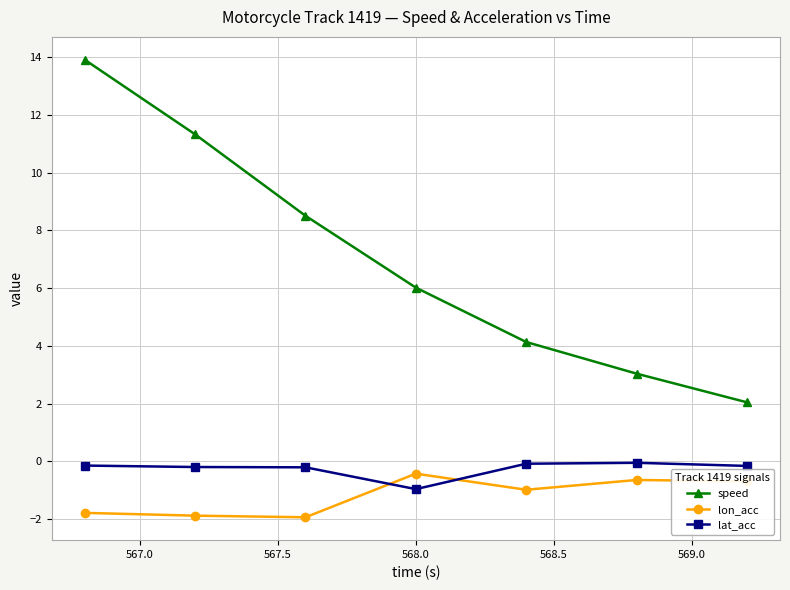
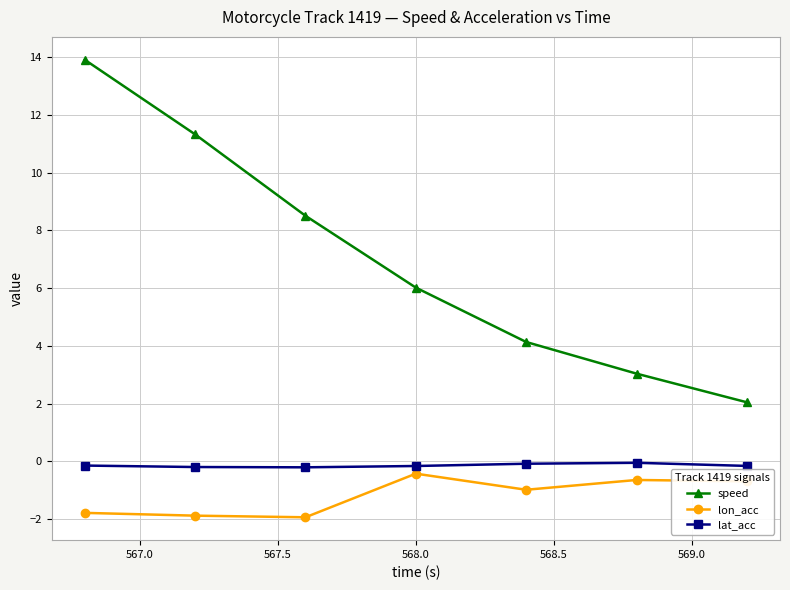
lat_acc, 568.0: -1.0 -> -0.2
